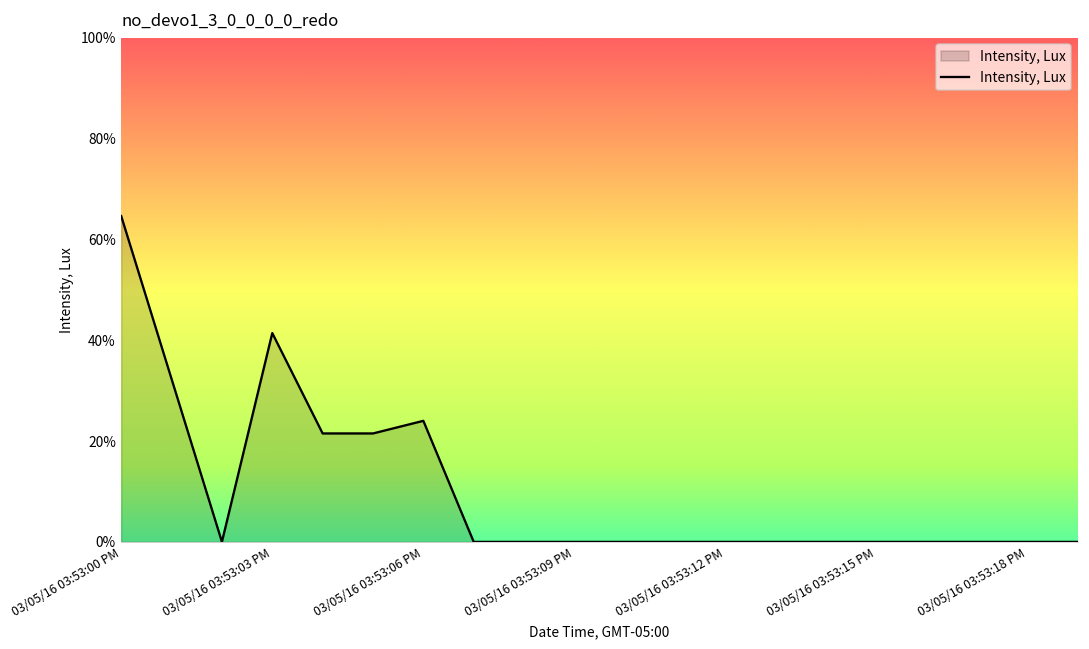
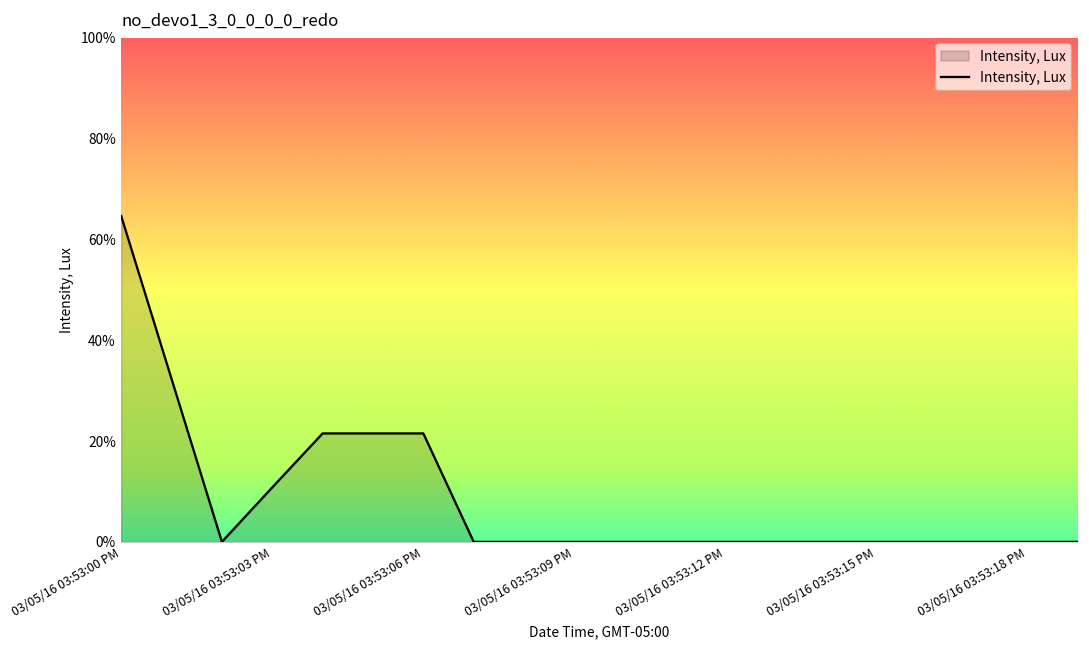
03/05/16 03:53:03 PM: 41% -> 11%
03/05/16 03:53:06 PM: 24% -> 22%
